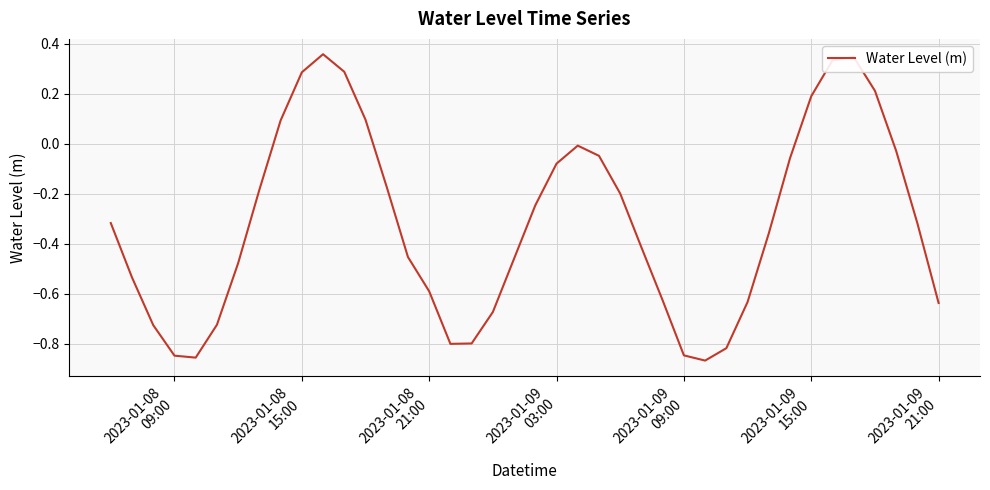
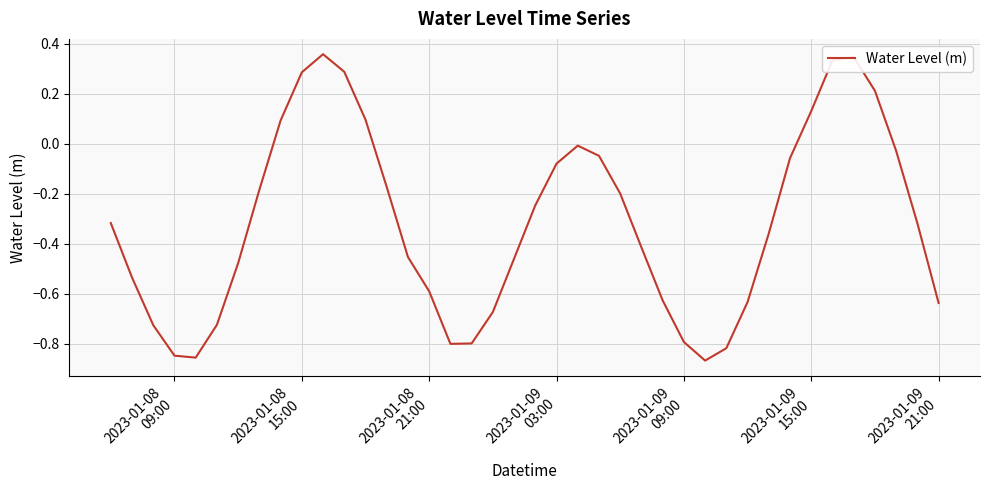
2023-01-09 09:00: -0.85 -> -0.79
2023-01-09 15:00: 0.19 -> 0.13
